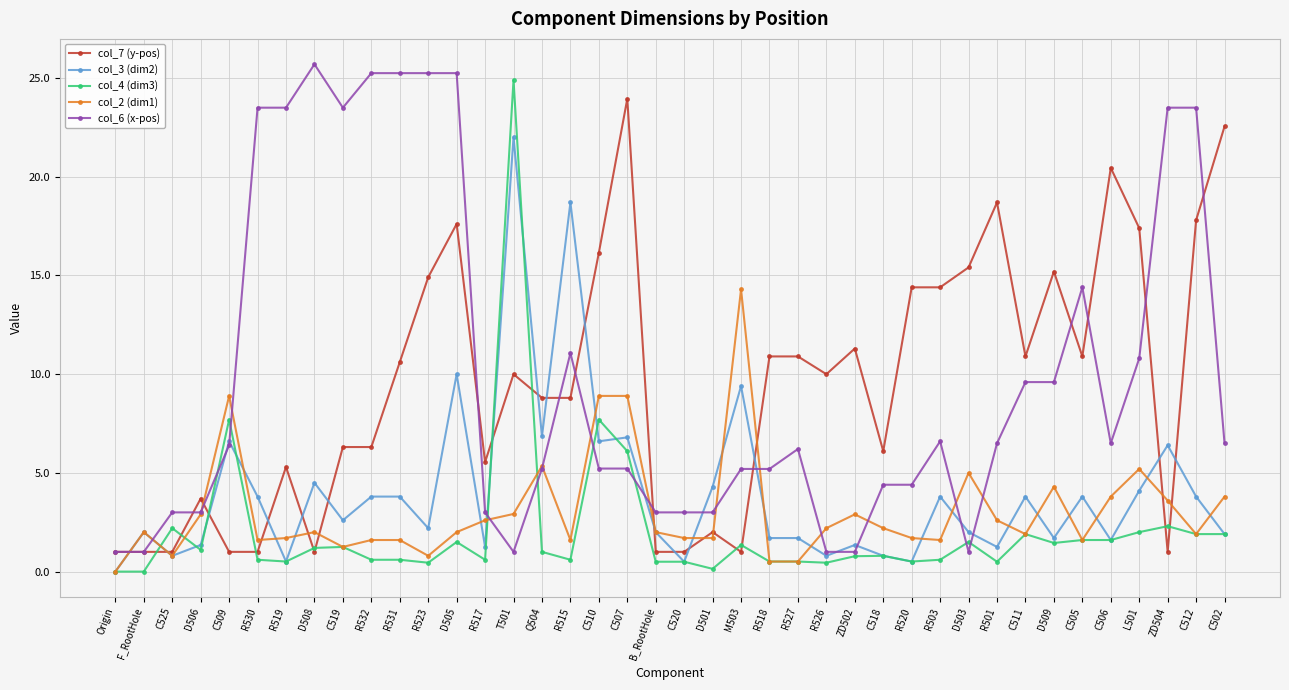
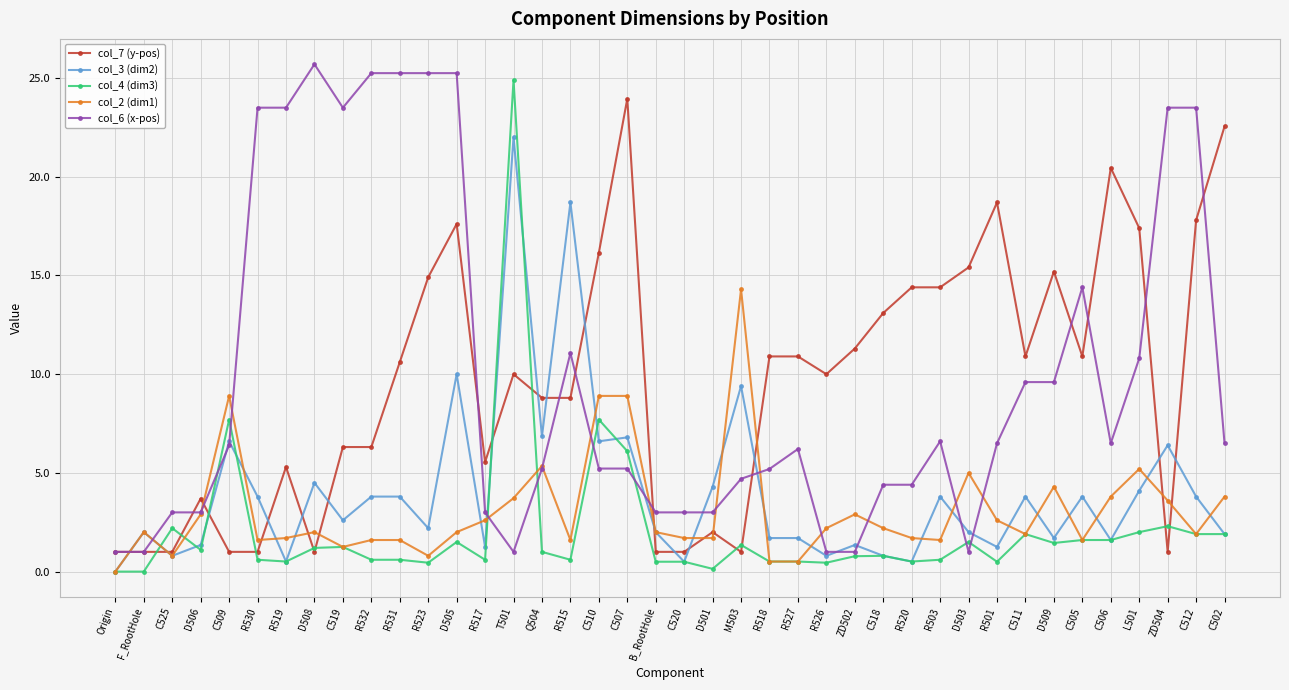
col_2 (dim1), T501: 2.9 -> 3.7
col_6 (x-pos), M503: 5.2 -> 4.7
col_7 (y-pos), C518: 6.1 -> 13.1
